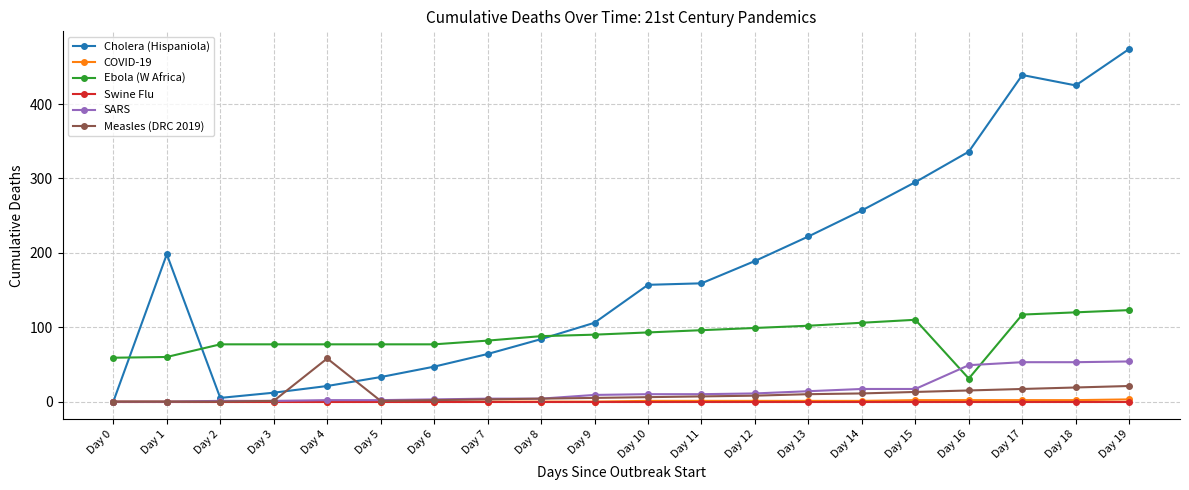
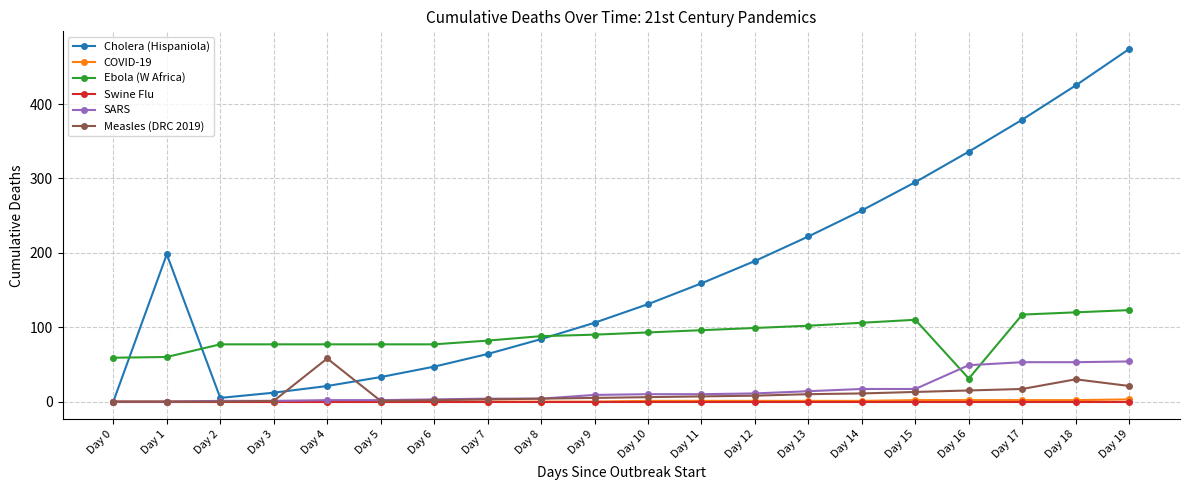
Cholera (Hispaniola), Day 10: 160 -> 130
Cholera (Hispaniola), Day 17: 440 -> 380
Measles (DRC 2019), Day 18: 20 -> 30
